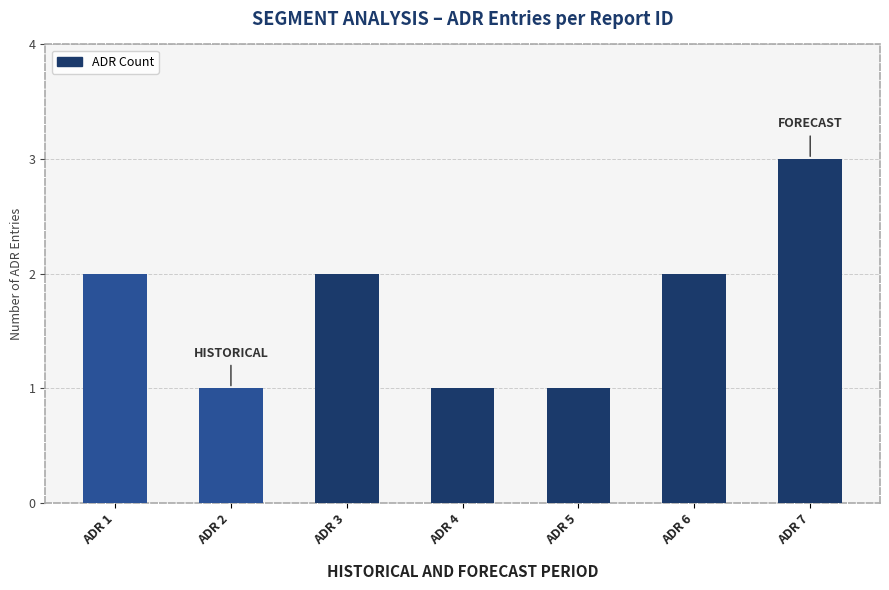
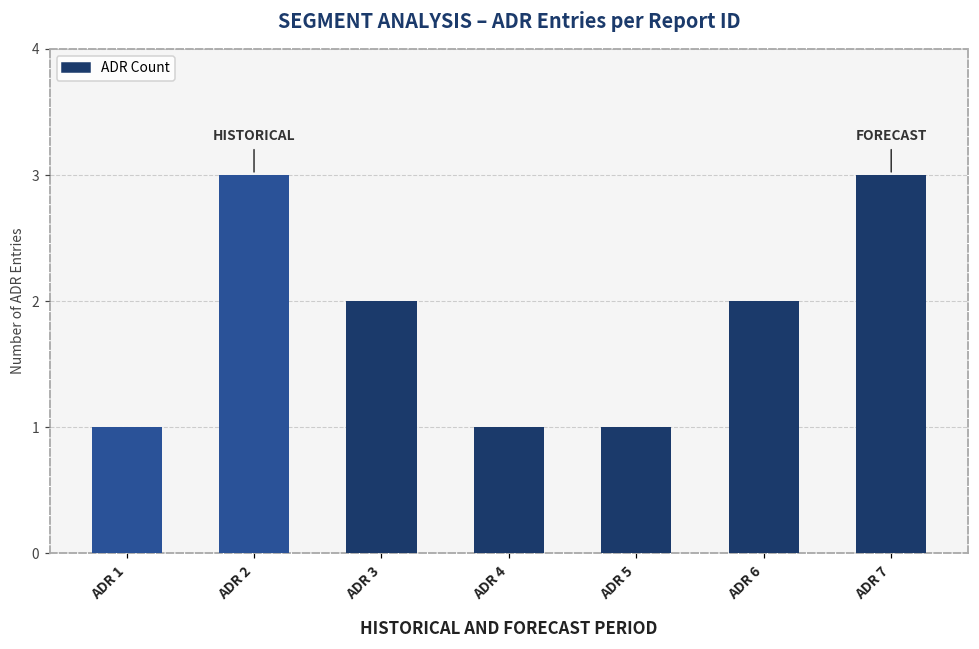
ADR 1: 2 -> 1
ADR 2: 1 -> 3
